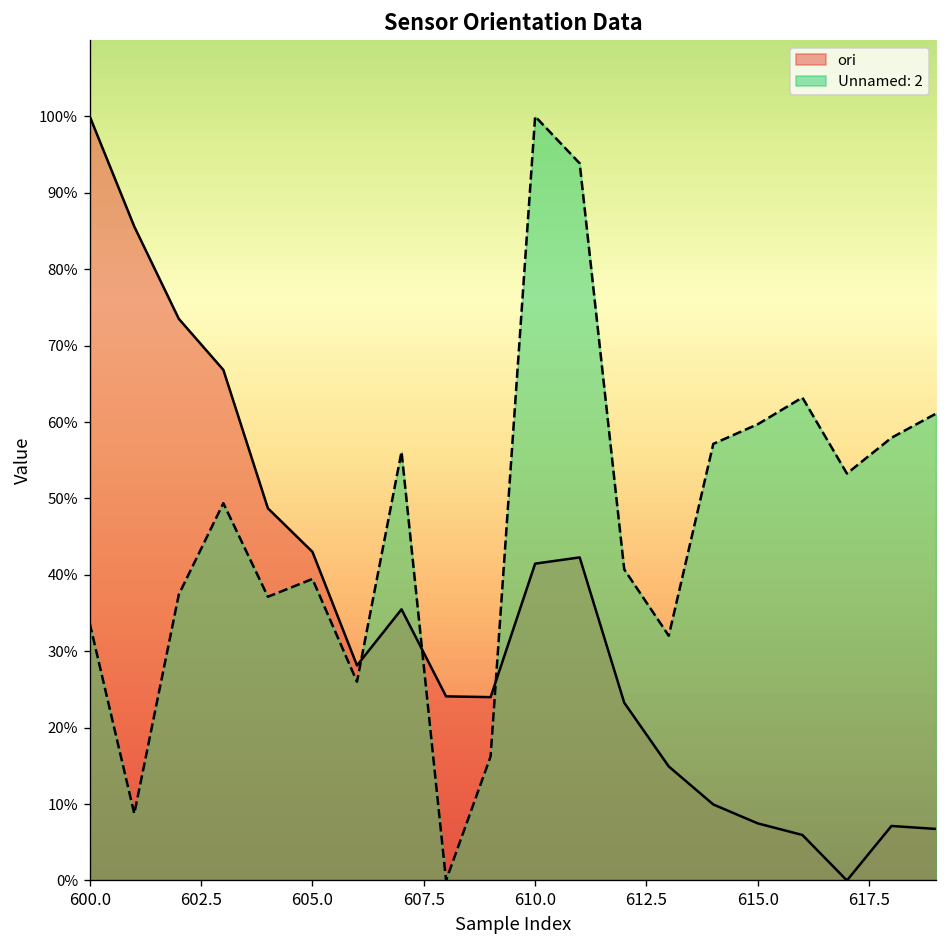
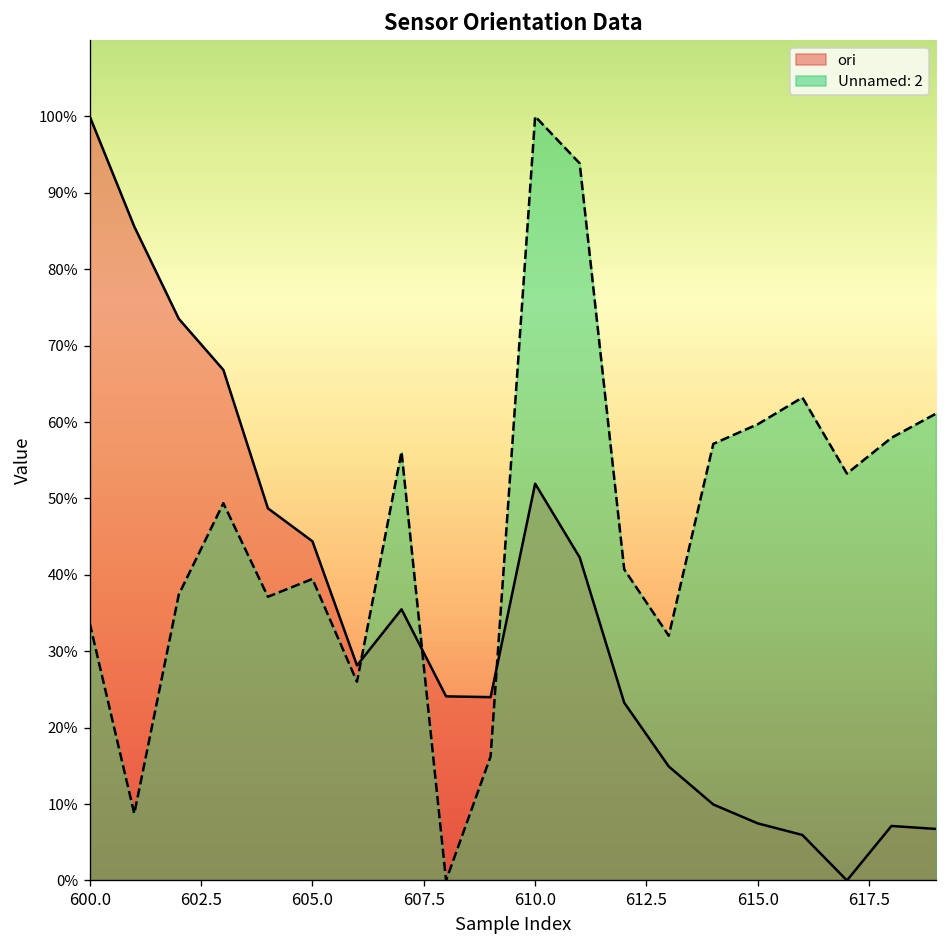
ori, 605.0: 43% -> 44%
ori, 610.0: 41% -> 52%
